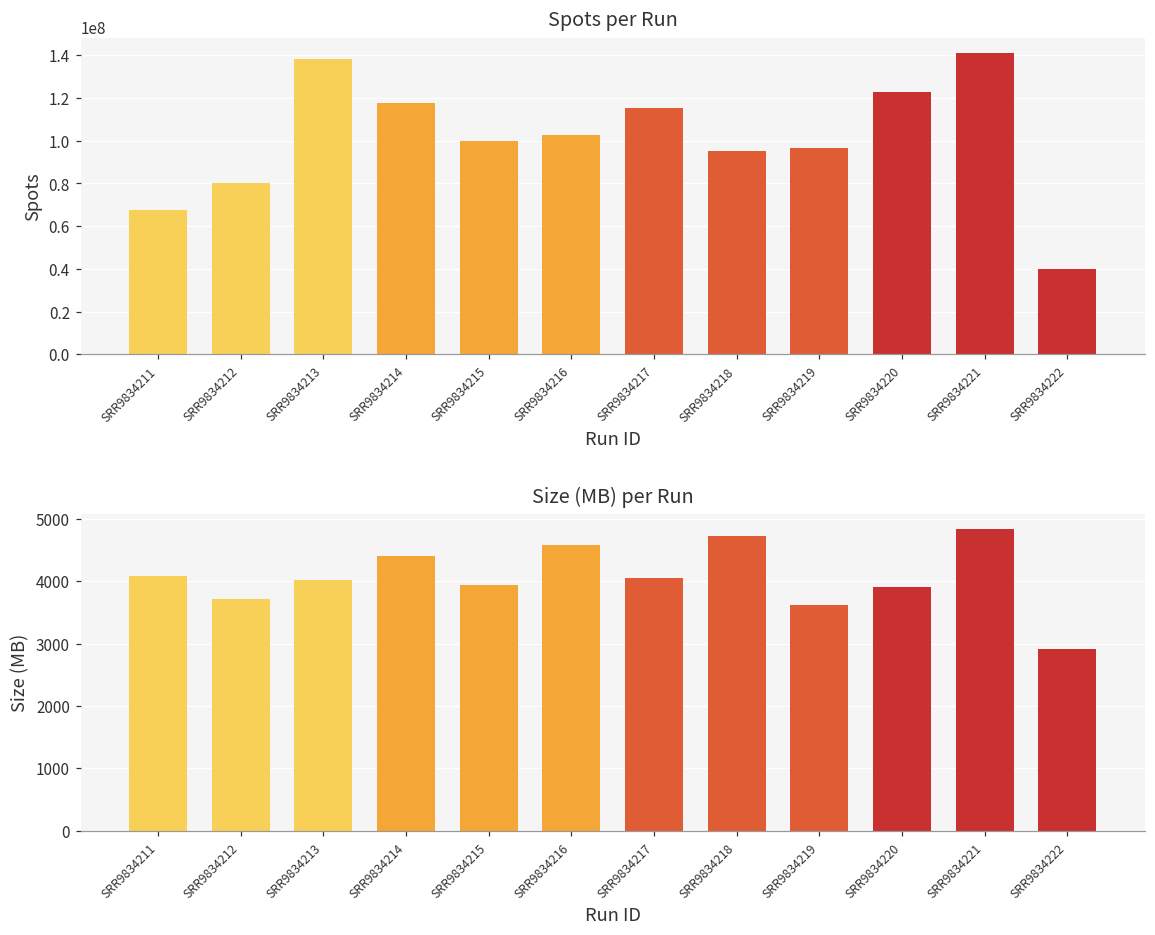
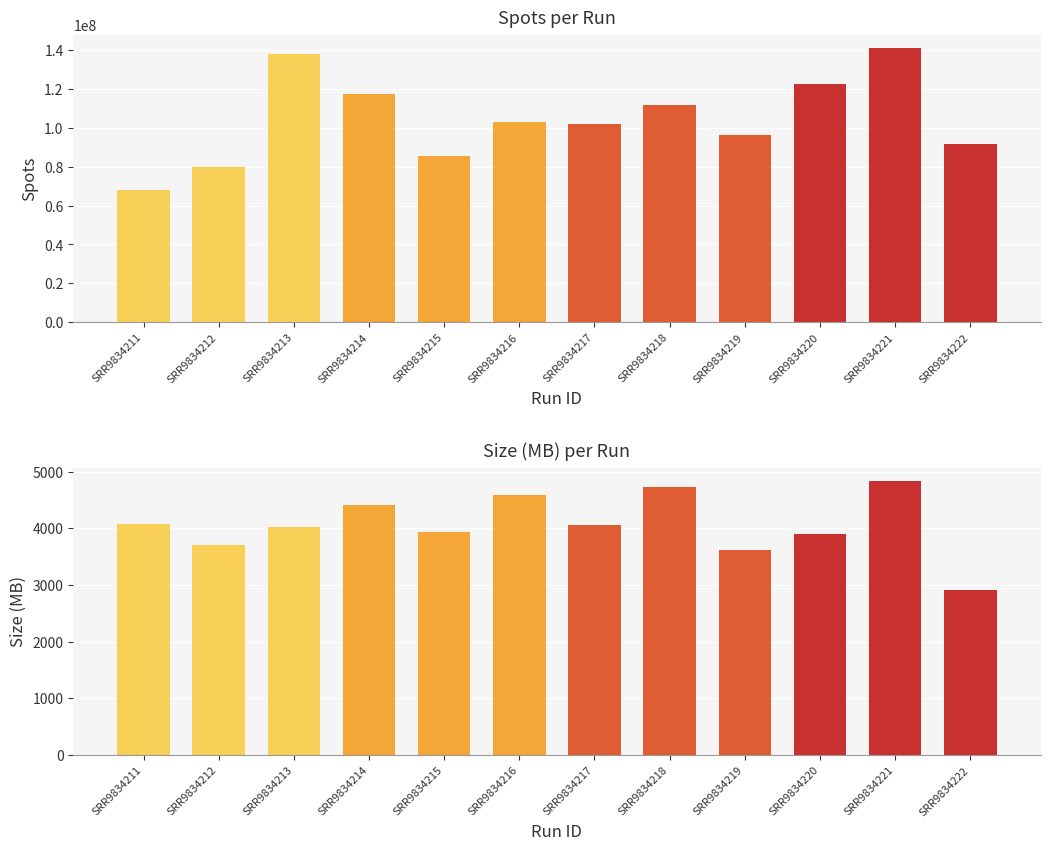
Spots per Run, SRR9834215: 100000000 -> 86000000
Spots per Run, SRR9834217: 115000000 -> 102000000
Spots per Run, SRR9834218: 95000000 -> 112000000
Spots per Run, SRR9834222: 40000000 -> 92000000
